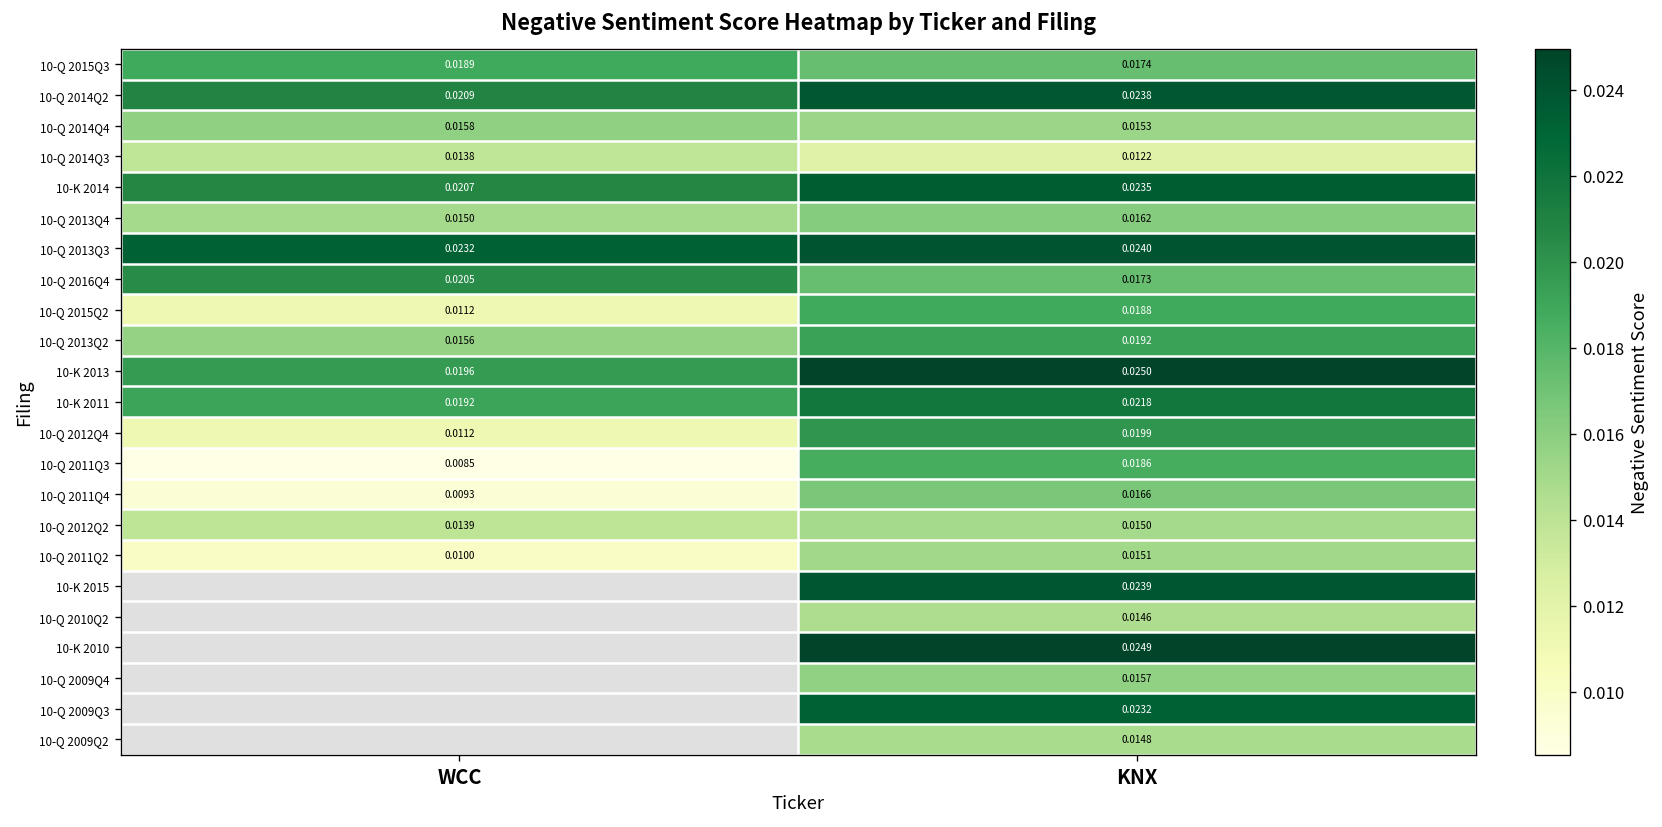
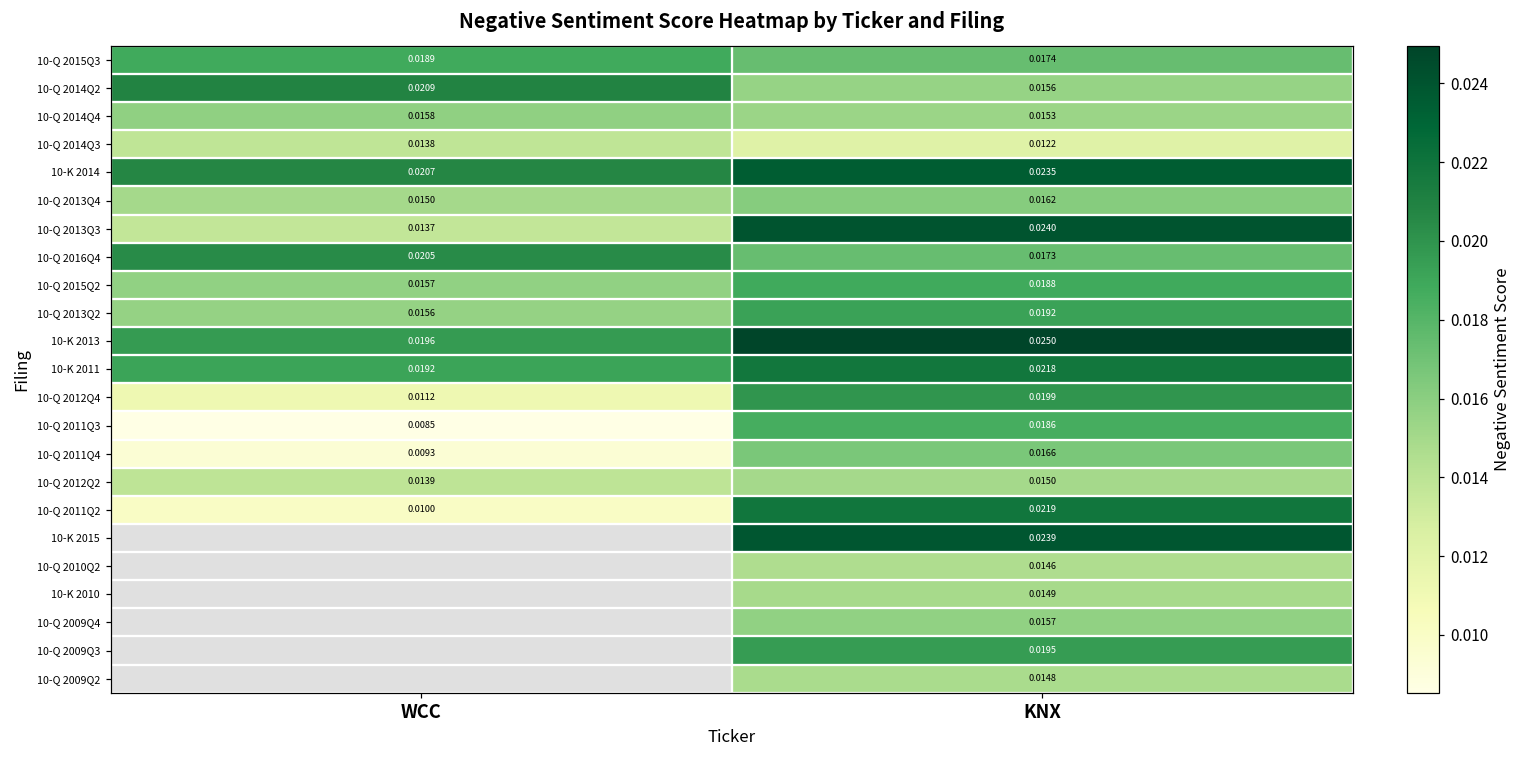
10-Q 2014Q2, KNX: 0.0238 -> 0.0156
10-Q 2013Q3, WCC: 0.0232 -> 0.0137
10-Q 2015Q2, WCC: 0.0112 -> 0.0157
10-Q 2011Q2, KNX: 0.0151 -> 0.0219
10-K 2010, KNX: 0.0249 -> 0.0149
10-Q 2009Q3, KNX: 0.0232 -> 0.0195
